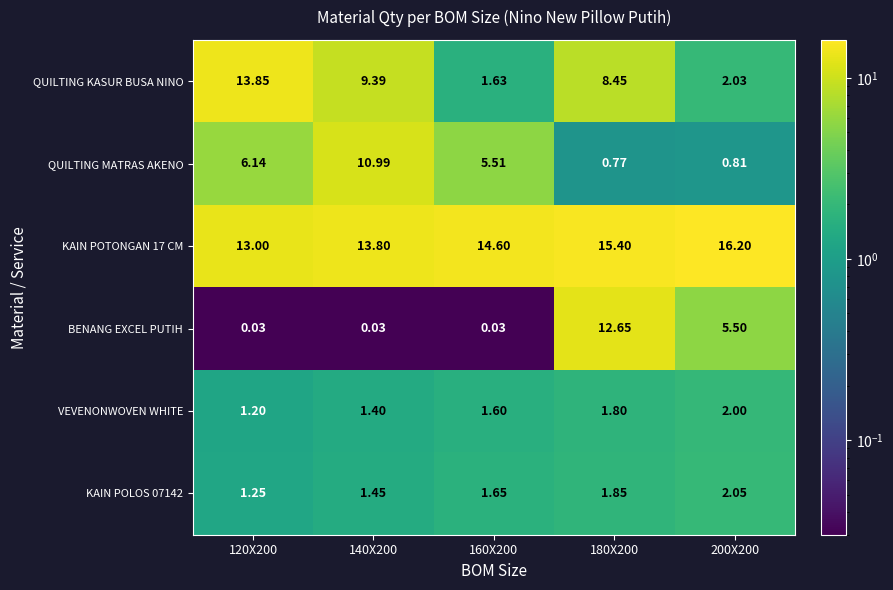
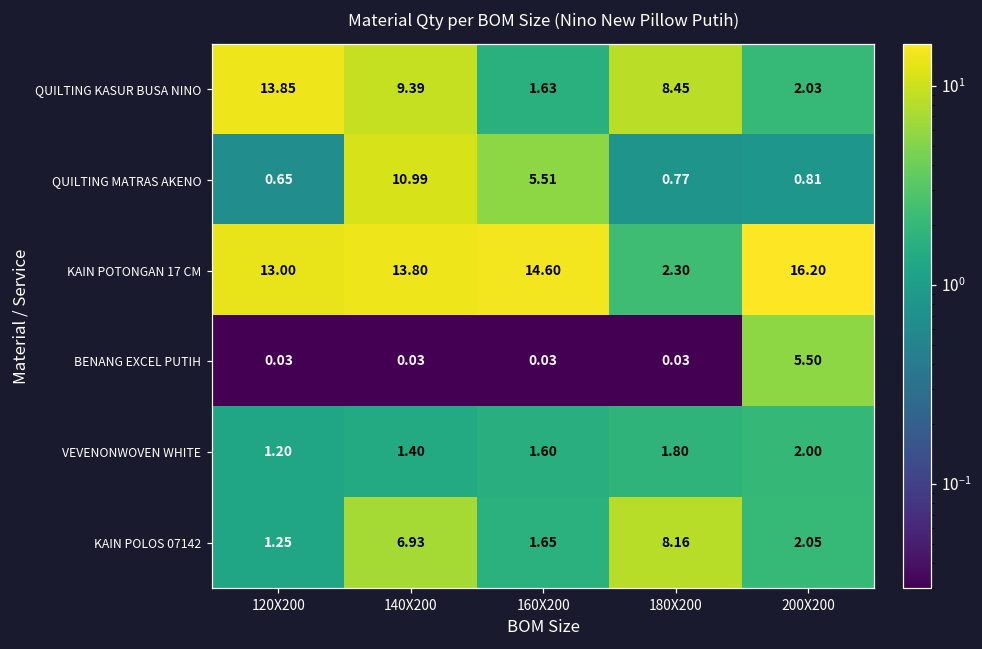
QUILTING MATRAS AKENO, 120X200: 6.14 -> 0.65
KAIN POTONGAN 17 CM, 180X200: 15.40 -> 2.30
BENANG EXCEL PUTIH, 180X200: 12.65 -> 0.03
KAIN POLOS 07142, 140X200: 1.45 -> 6.93
KAIN POLOS 07142, 180X200: 1.85 -> 8.16
